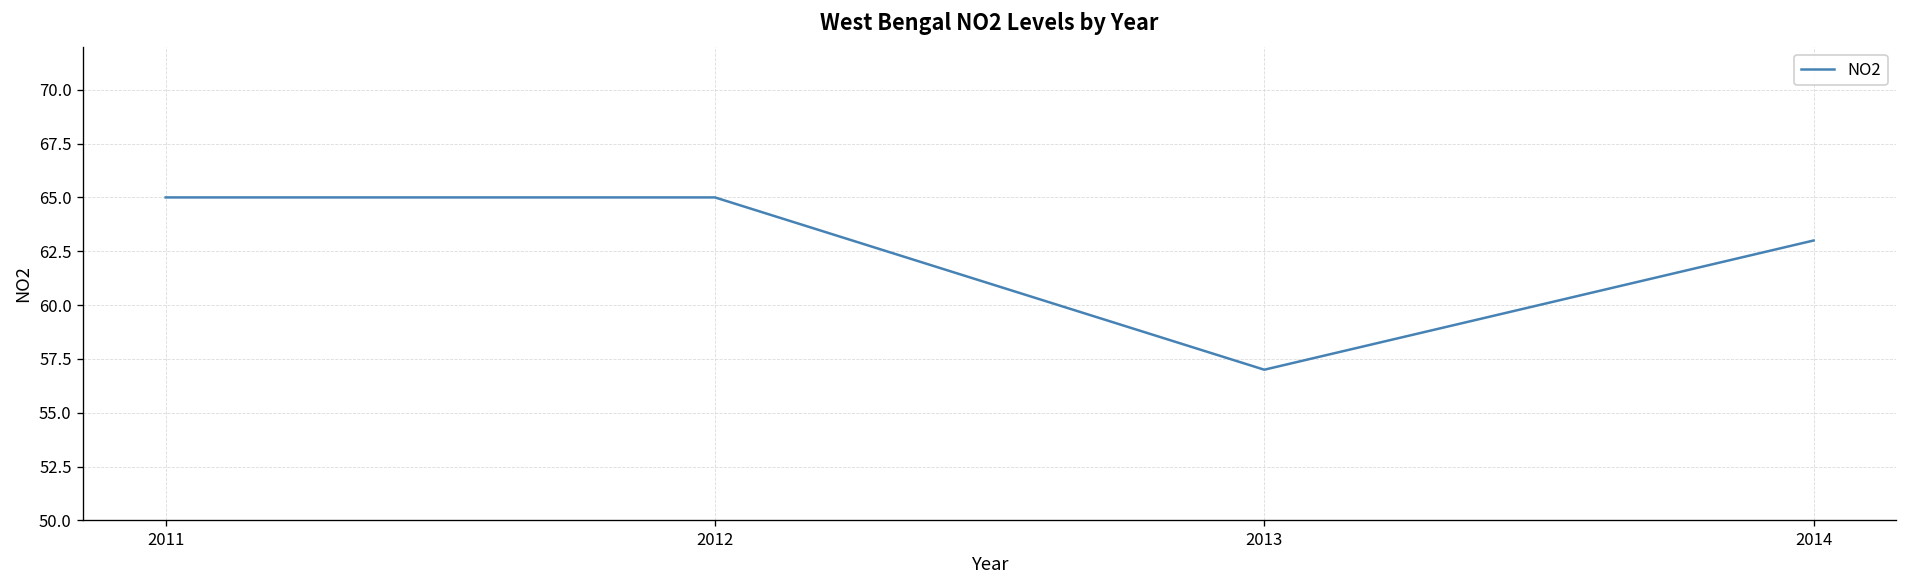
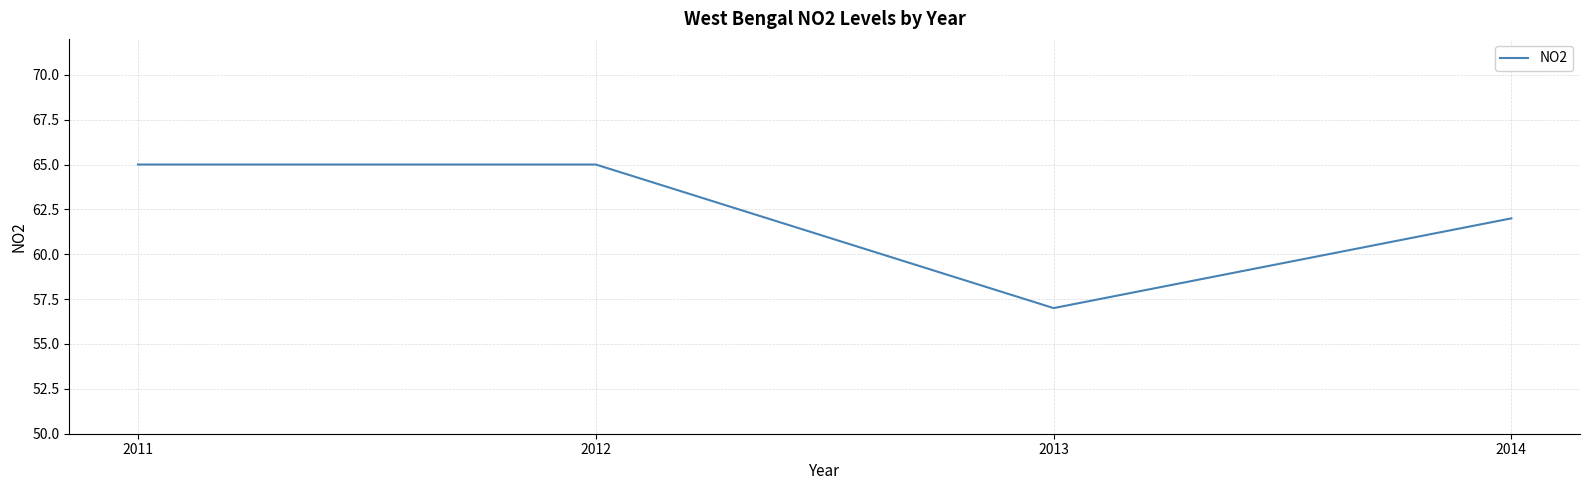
2014: 63 -> 62
